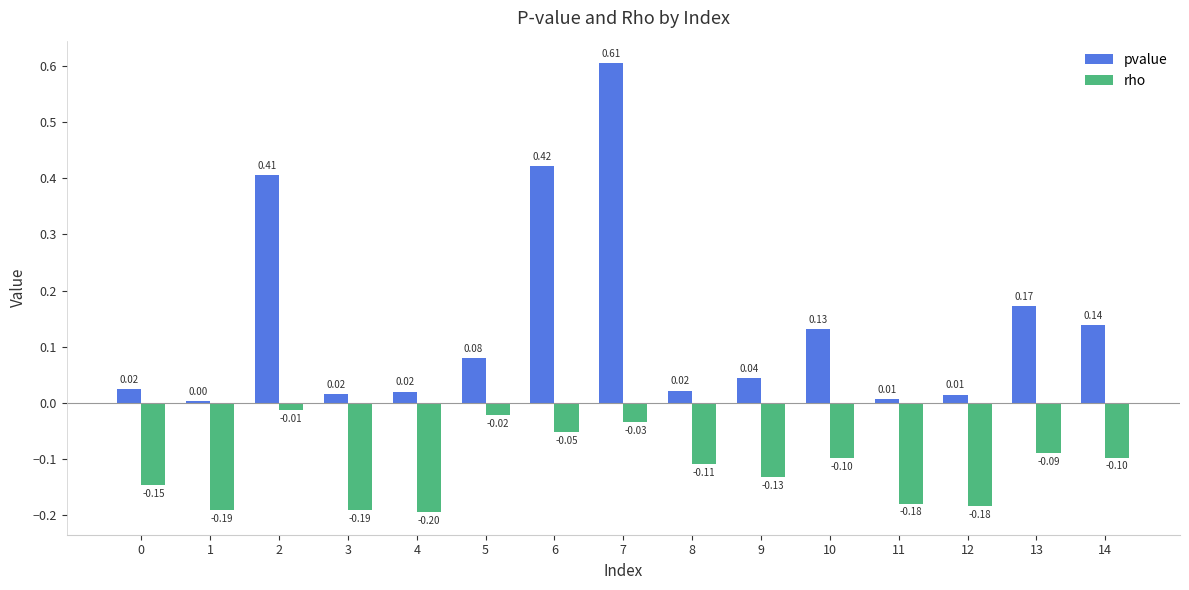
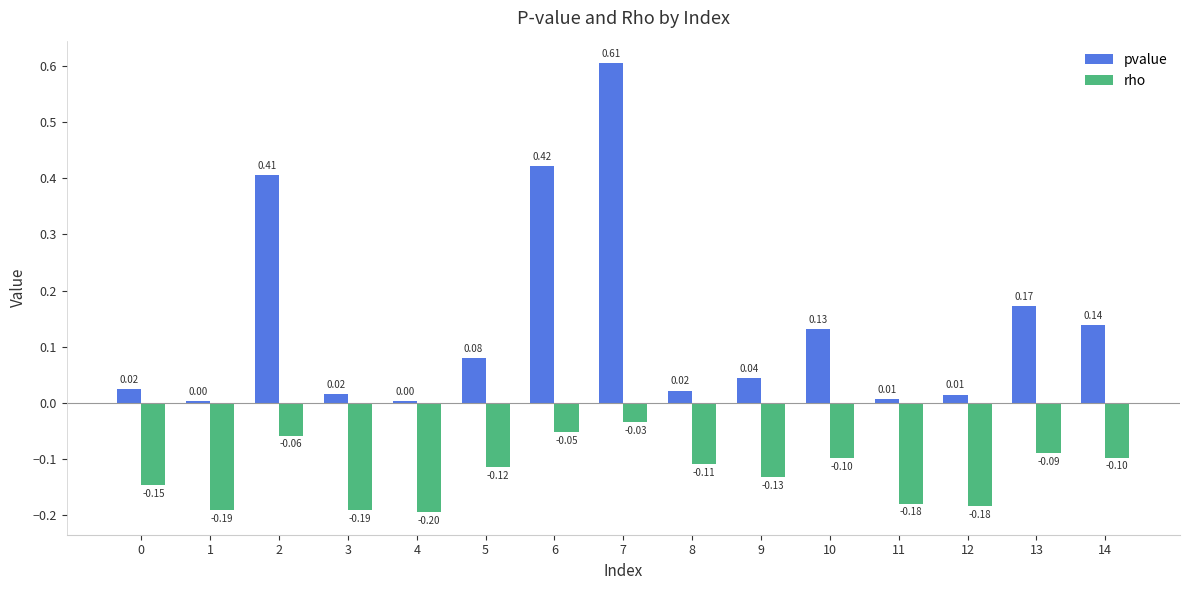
rho, 2: -0.01 -> -0.06
pvalue, 4: 0.02 -> 0.00
rho, 5: -0.02 -> -0.12
